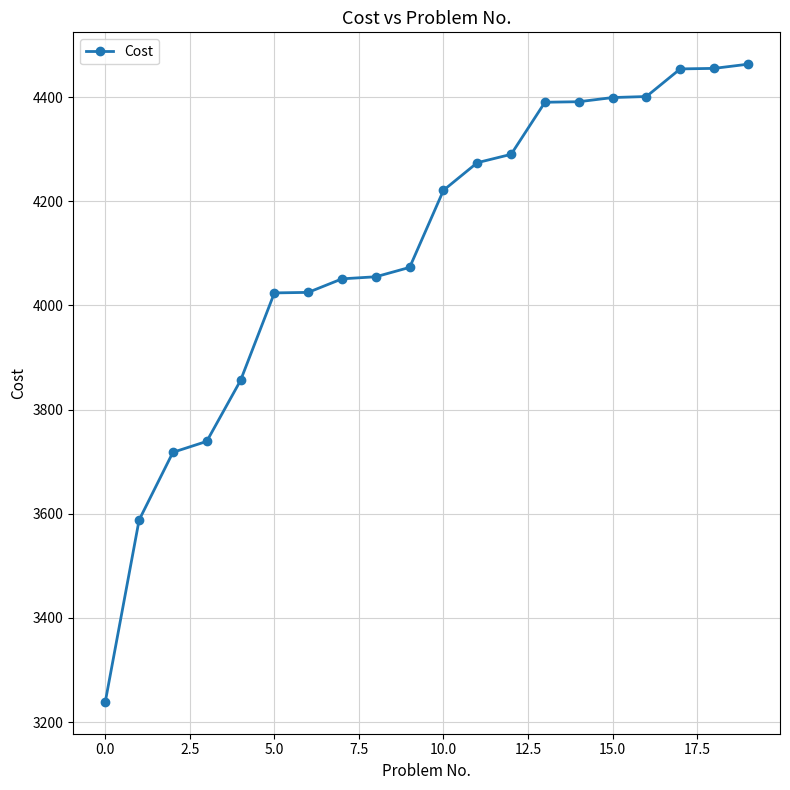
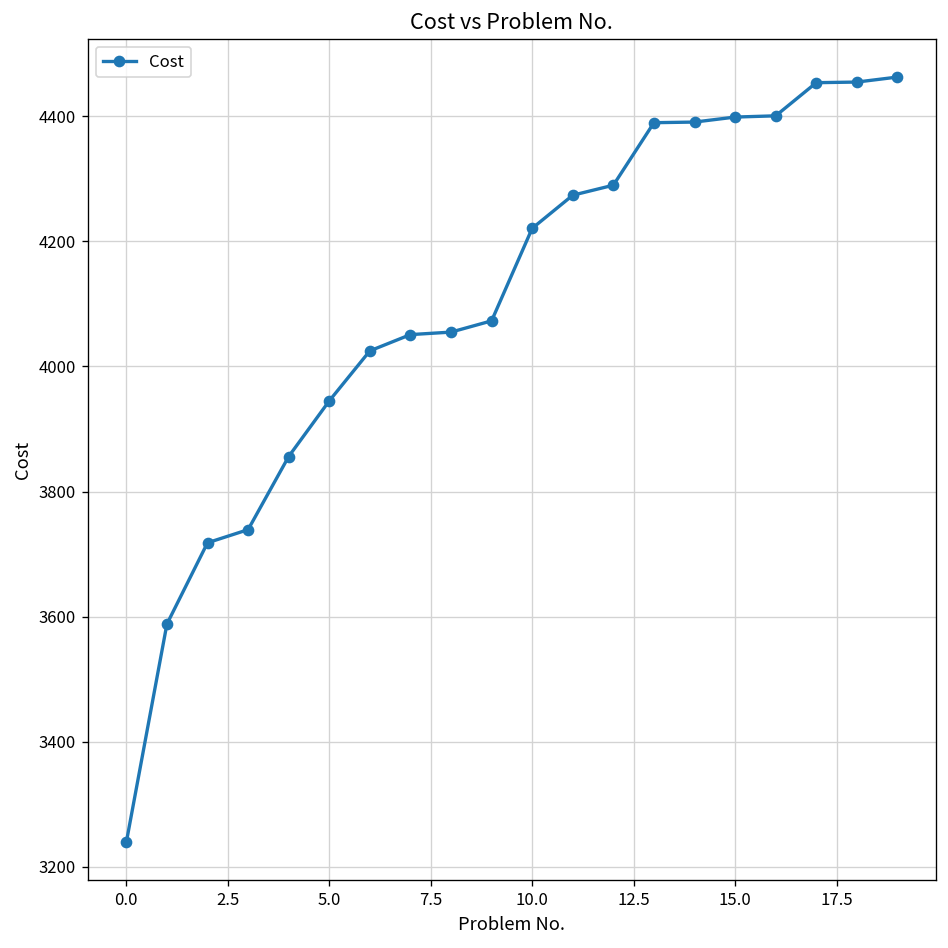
5.0: 4020 -> 3950
